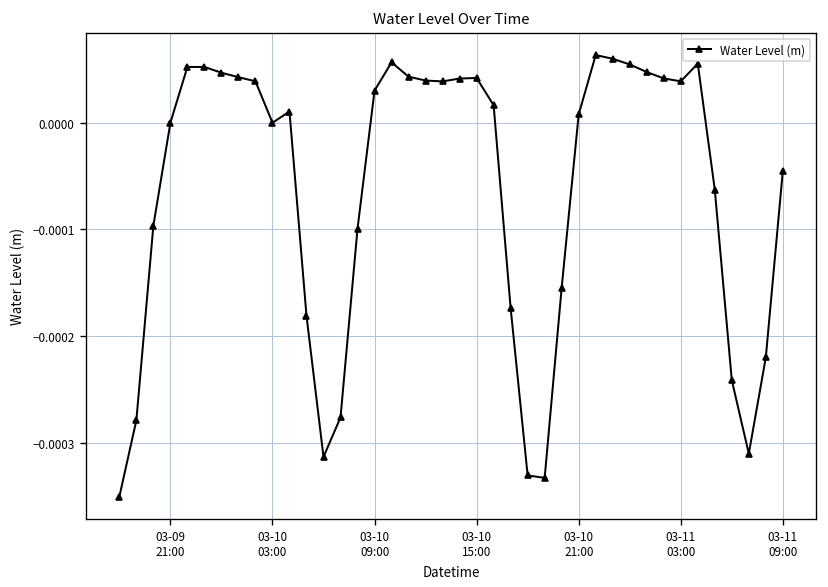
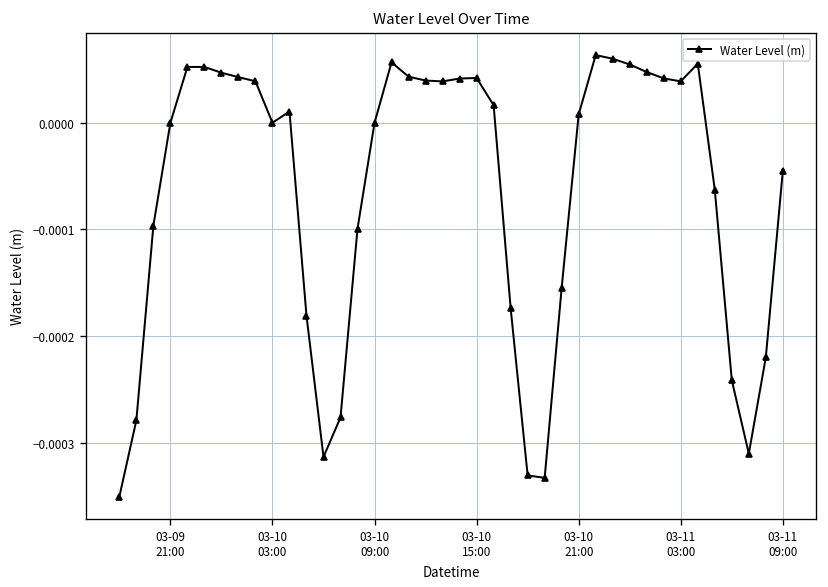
03-10 09:00: 0.00003 -> 0.00000
